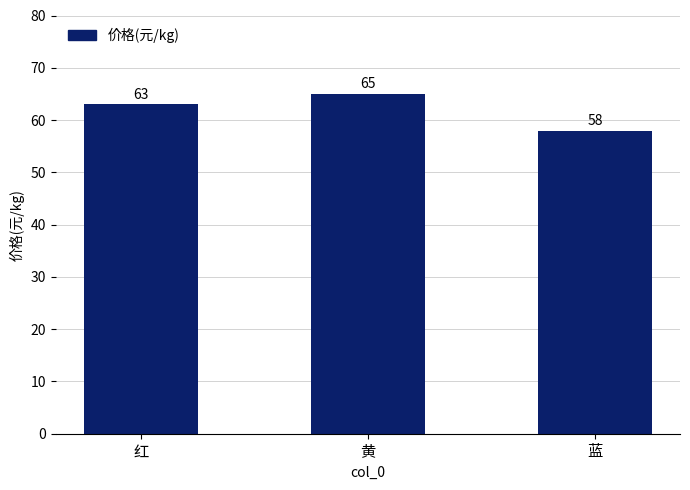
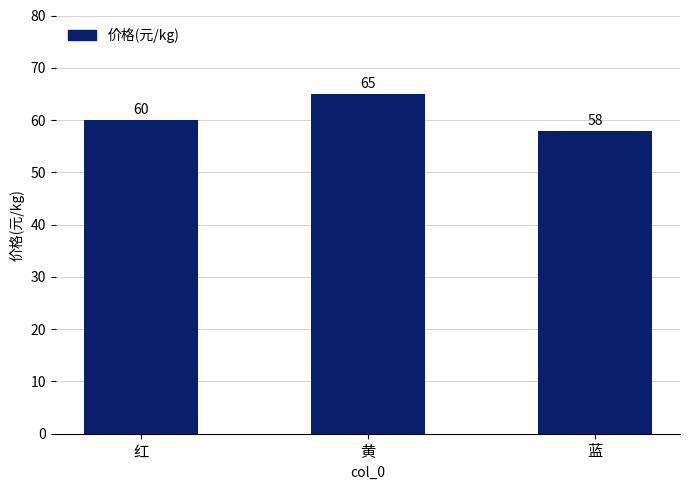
红: 63 -> 60
